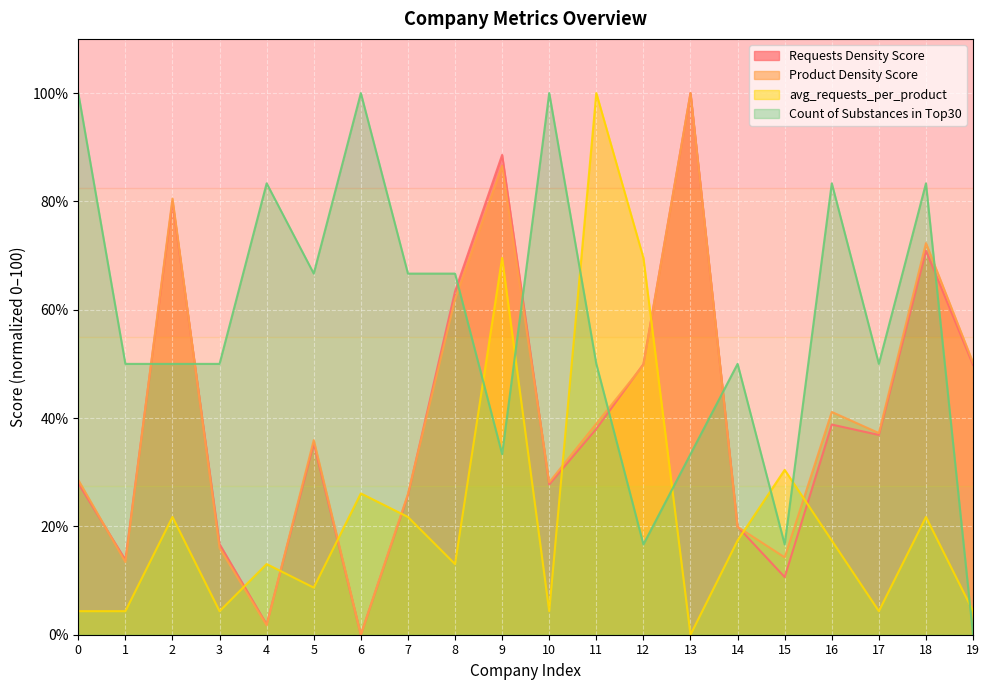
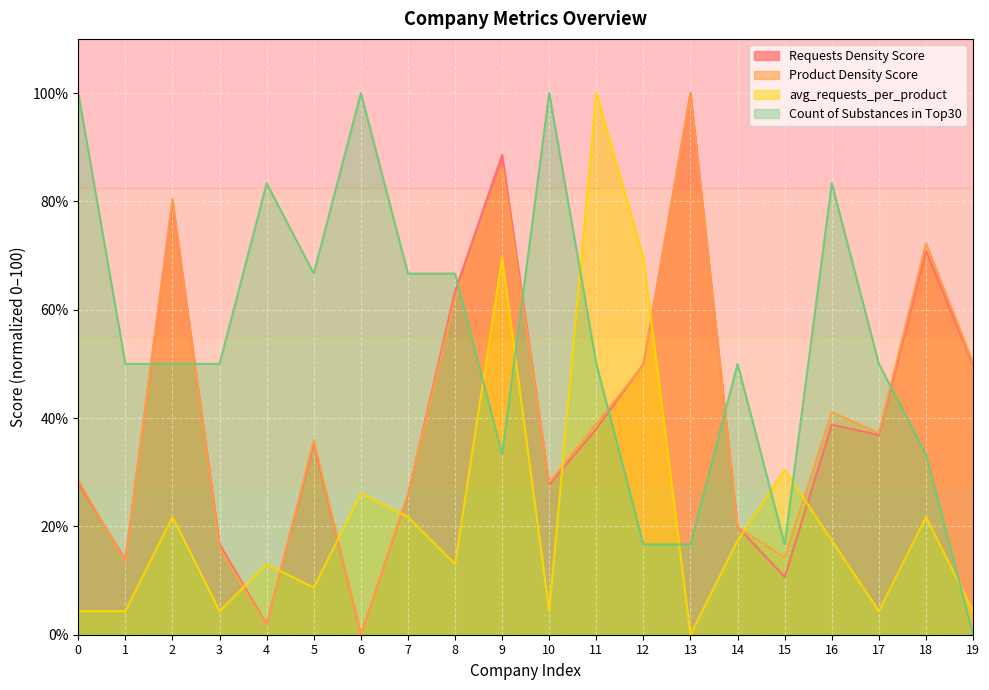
Count of Substances in Top30, 13: 33% -> 17%
Count of Substances in Top30, 18: 83% -> 33%
